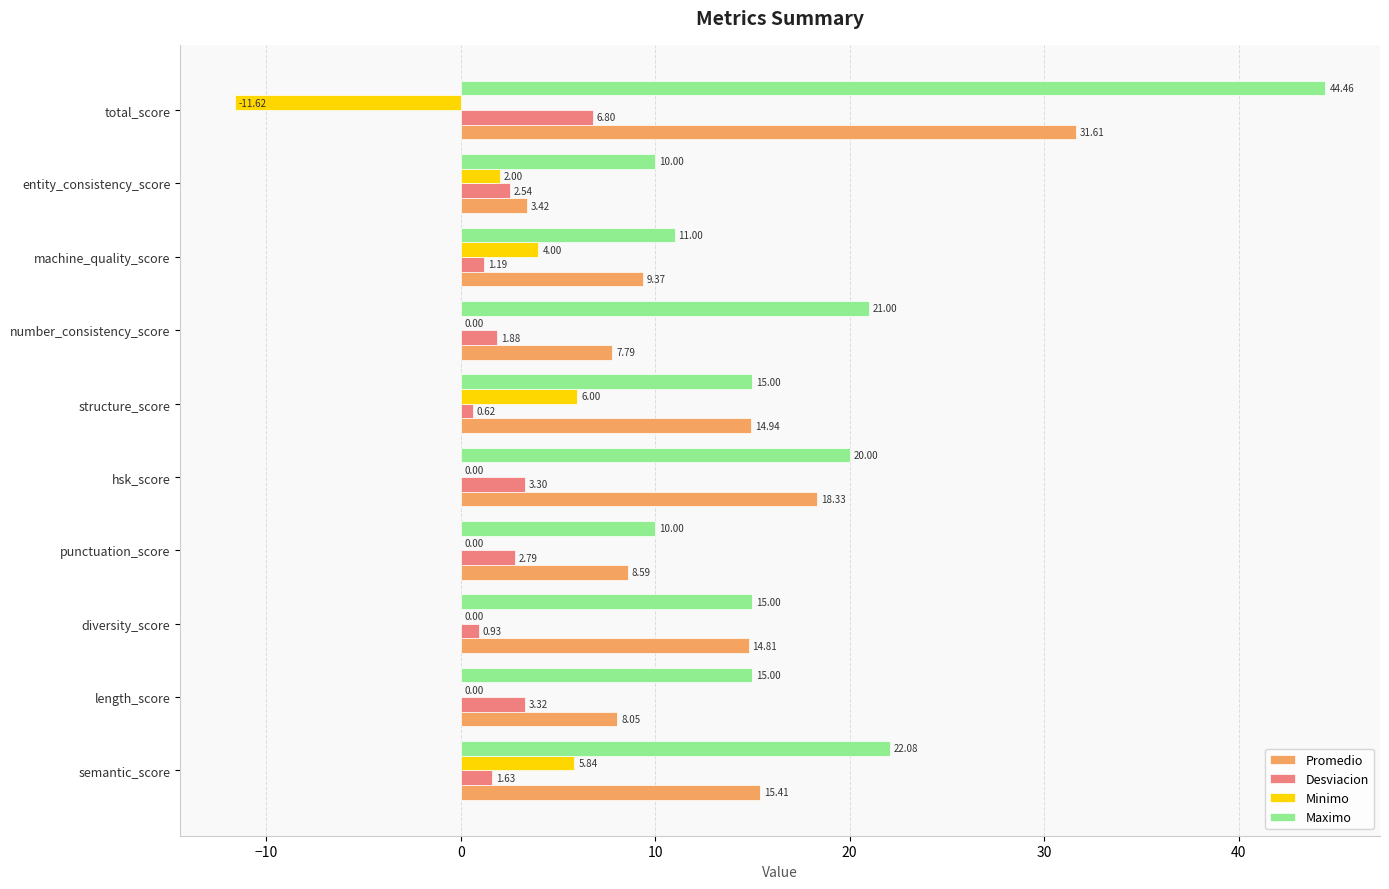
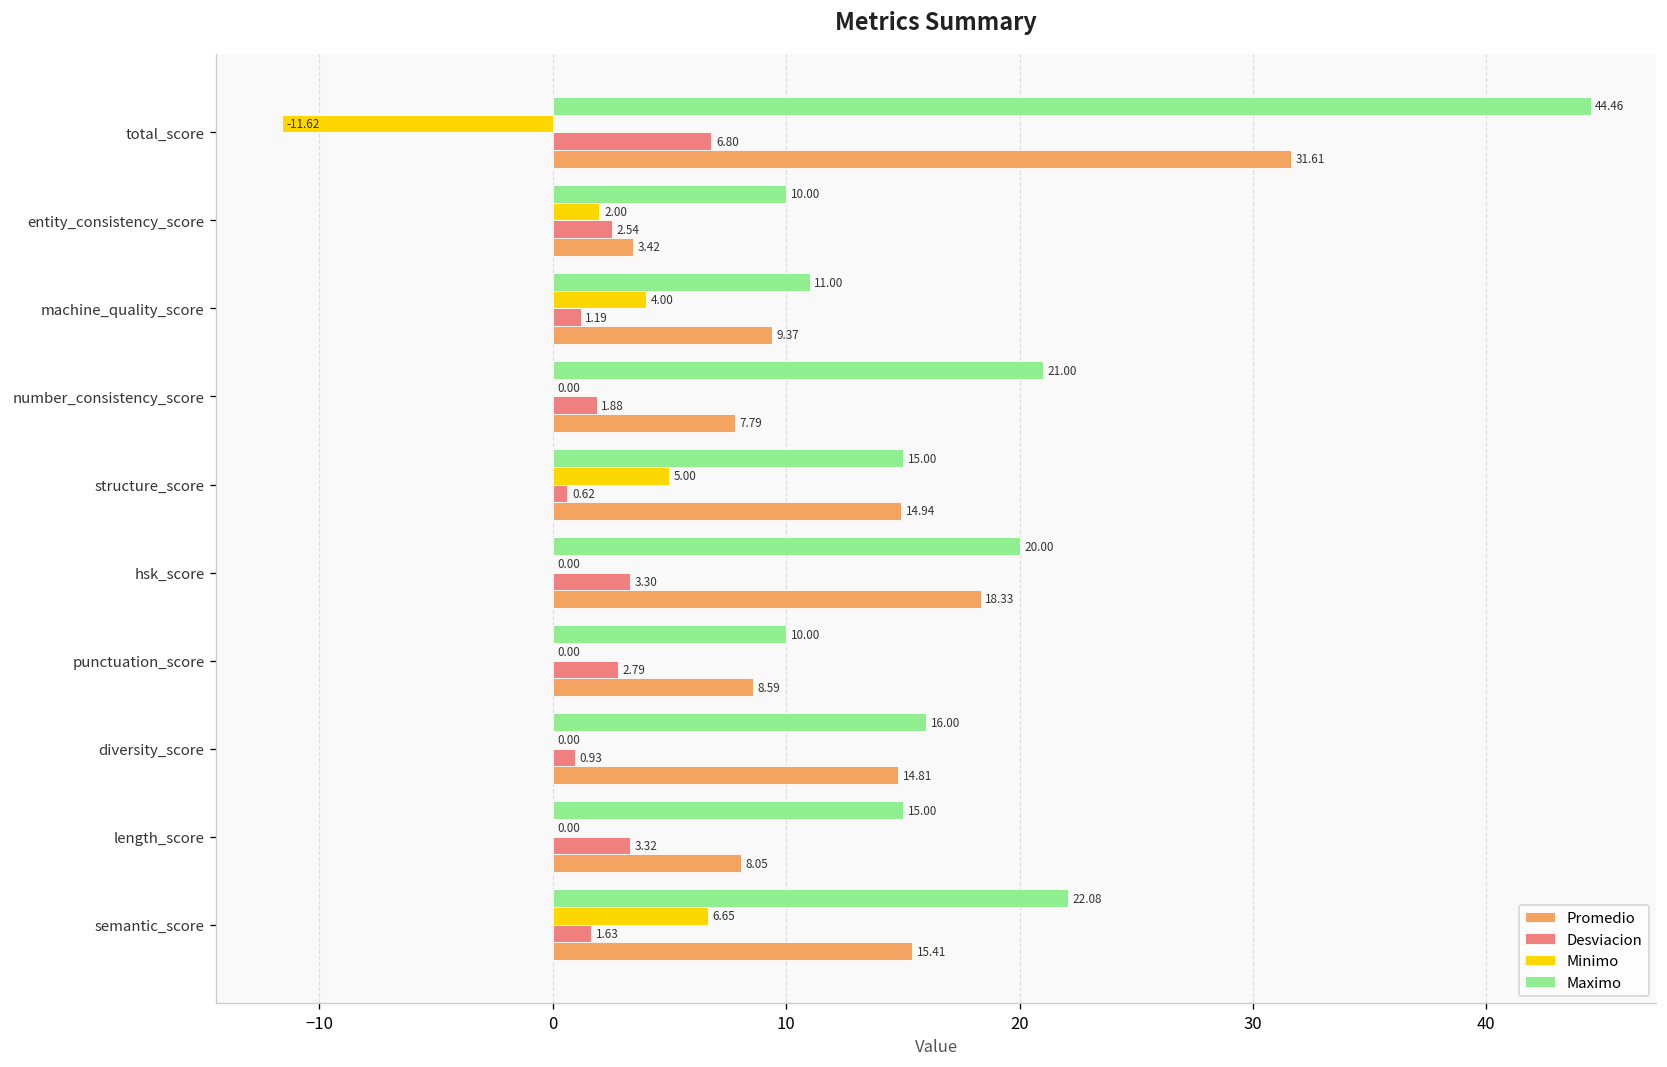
Minimo, structure_score: 6.00 -> 5.00
Maximo, diversity_score: 15.00 -> 16.00
Minimo, semantic_score: 5.84 -> 6.65
